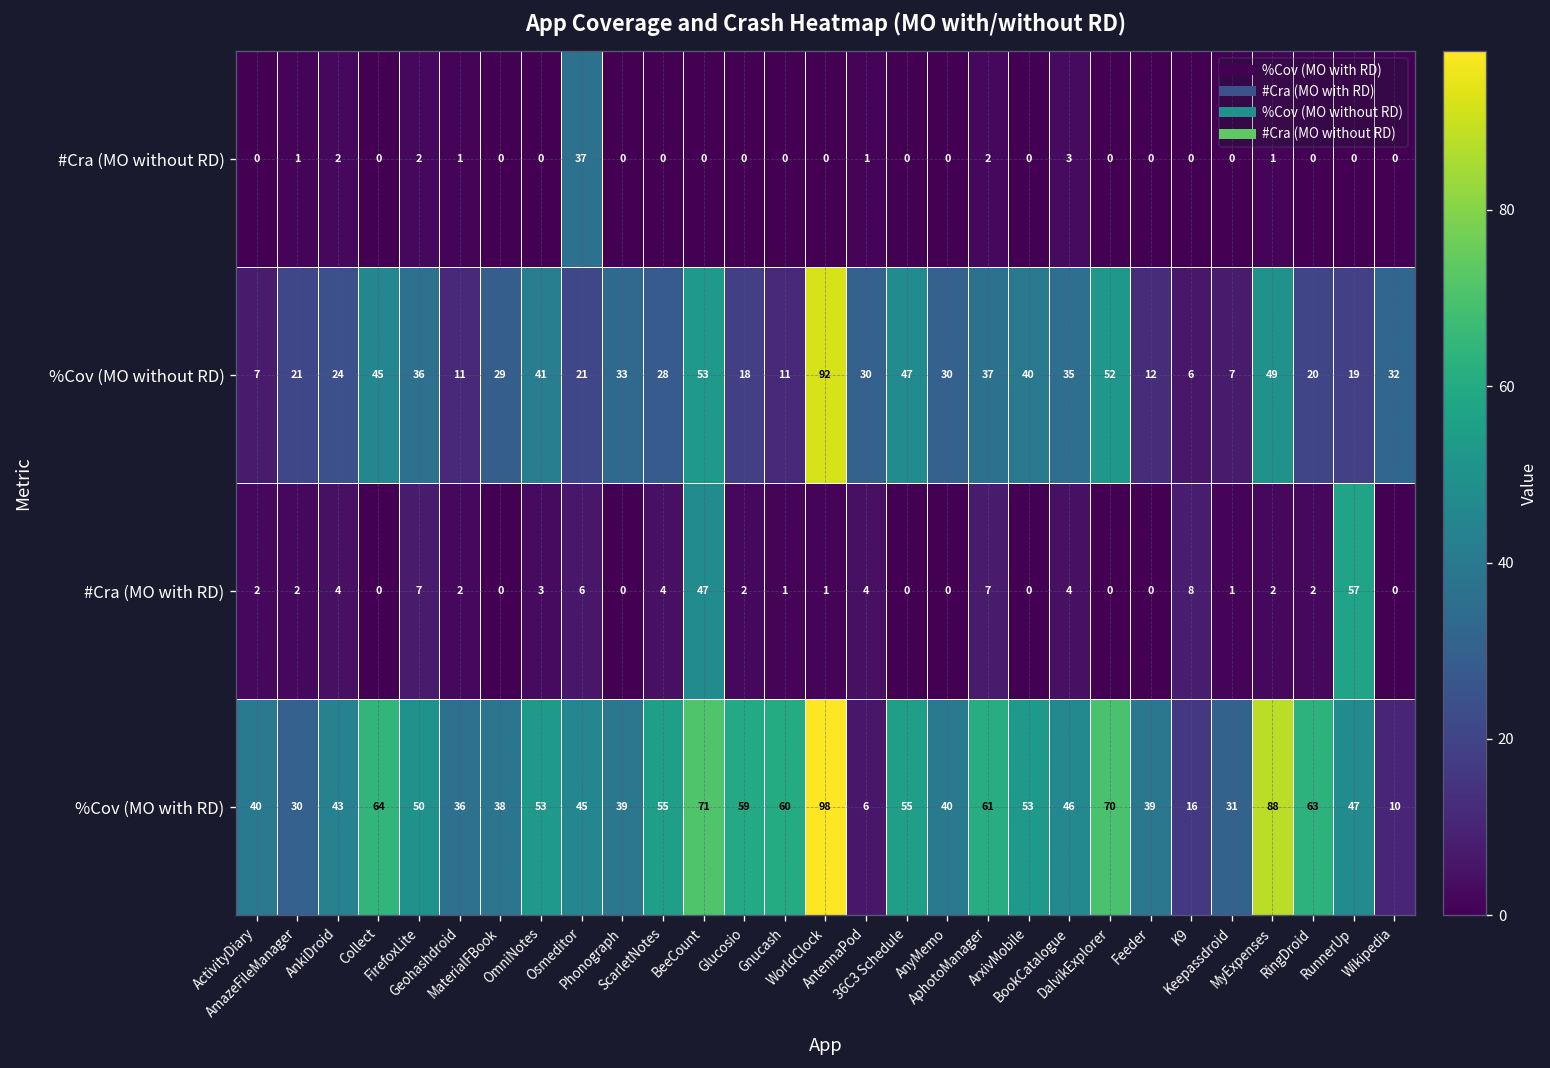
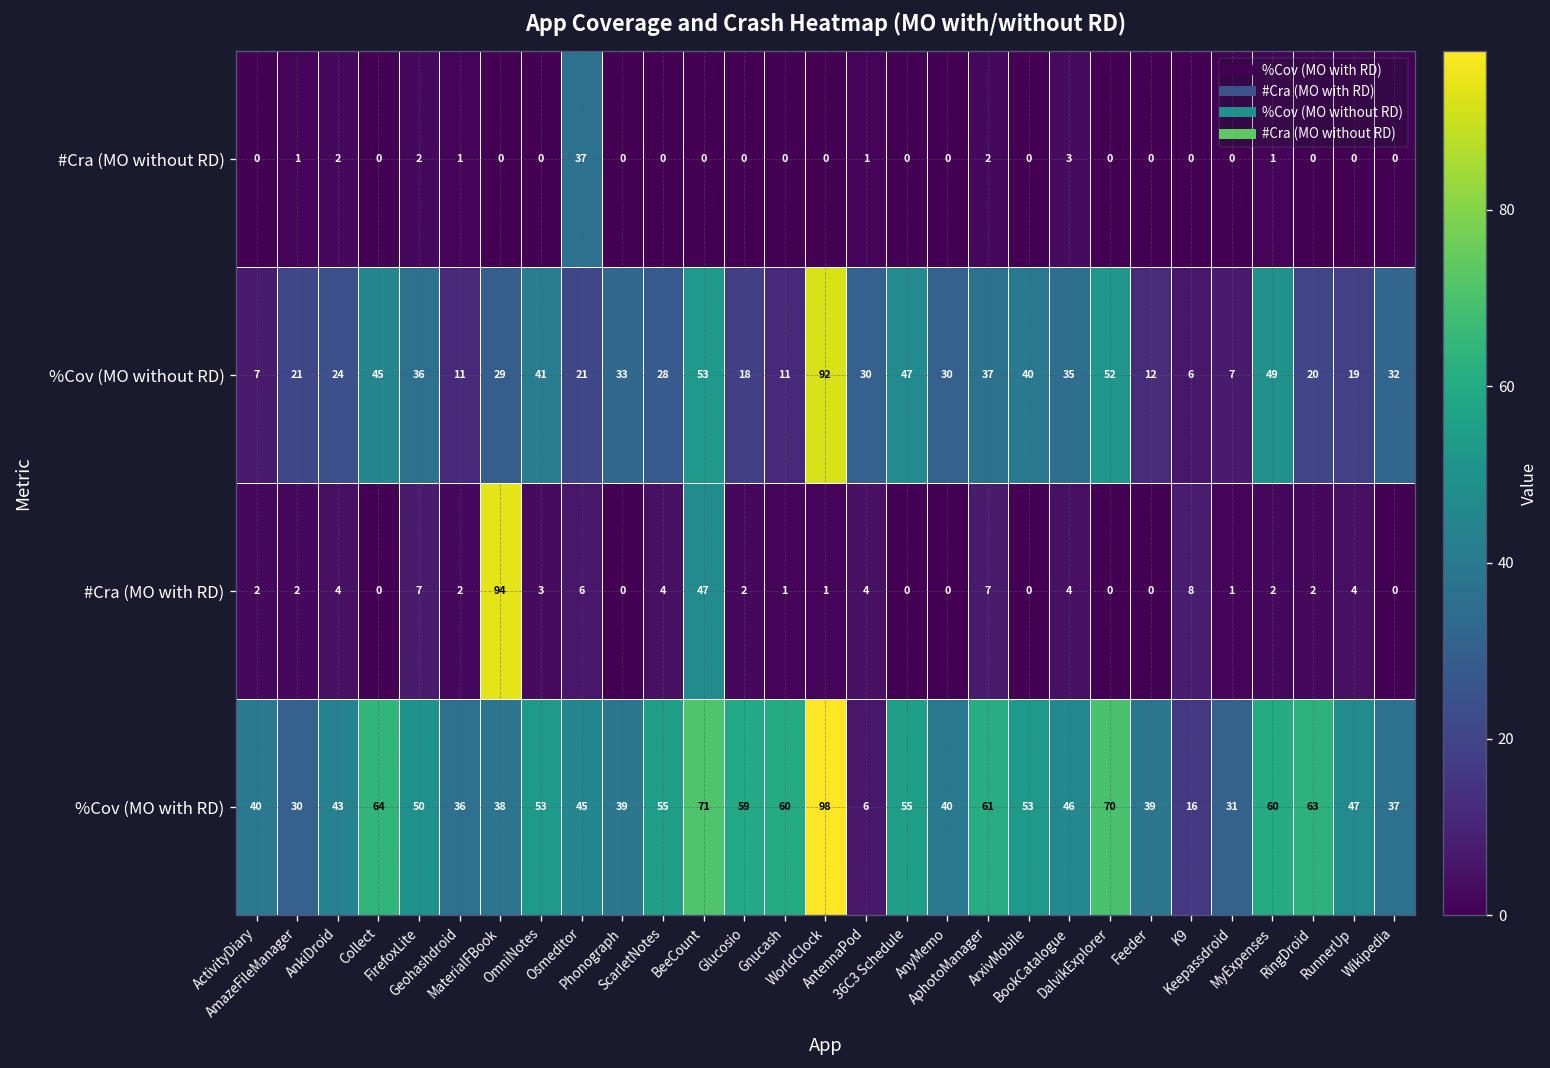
#Cra (MO with RD), MaterialFBook: 0 -> 94
#Cra (MO with RD), RunnerUp: 57 -> 4
%Cov (MO with RD), MyExpenses: 88 -> 60
%Cov (MO with RD), Wikipedia: 10 -> 37
